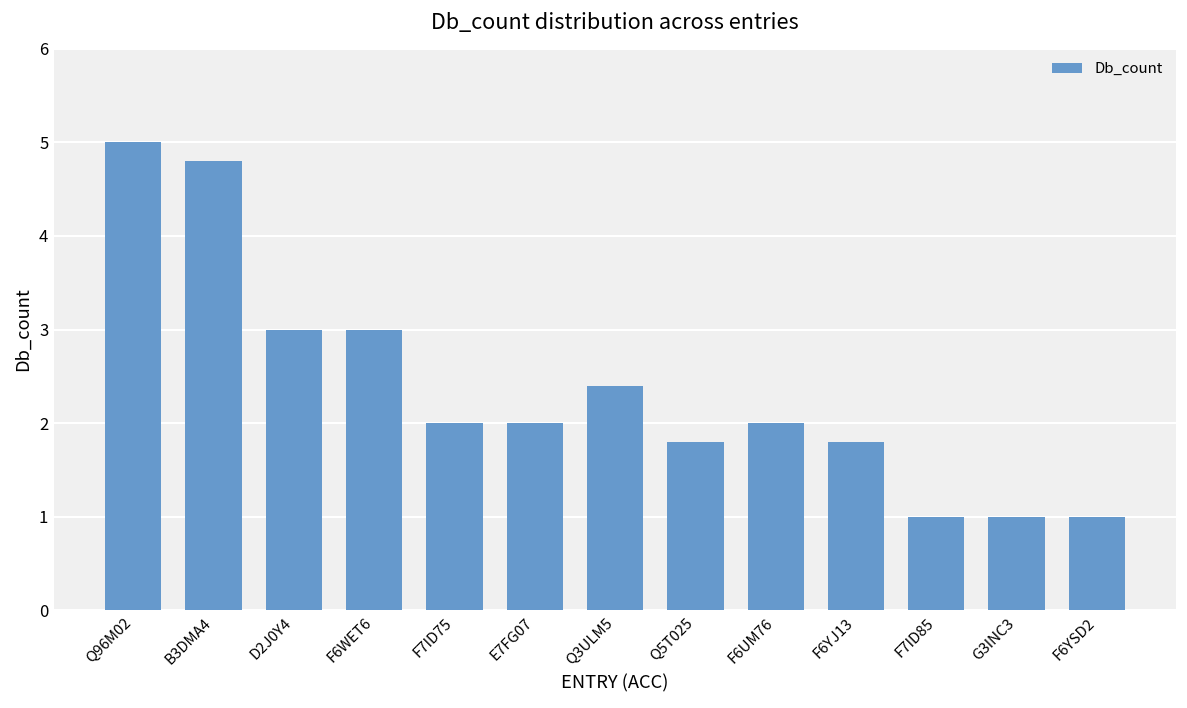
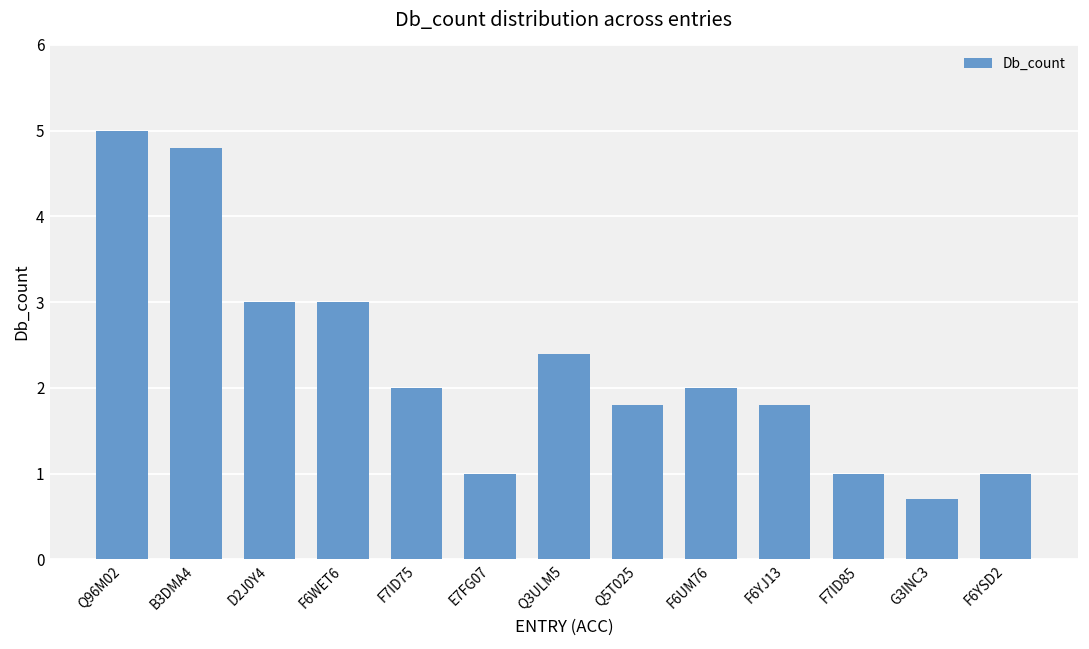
E7FG07: 2 -> 1
G3INC3: 1.0 -> 0.7
